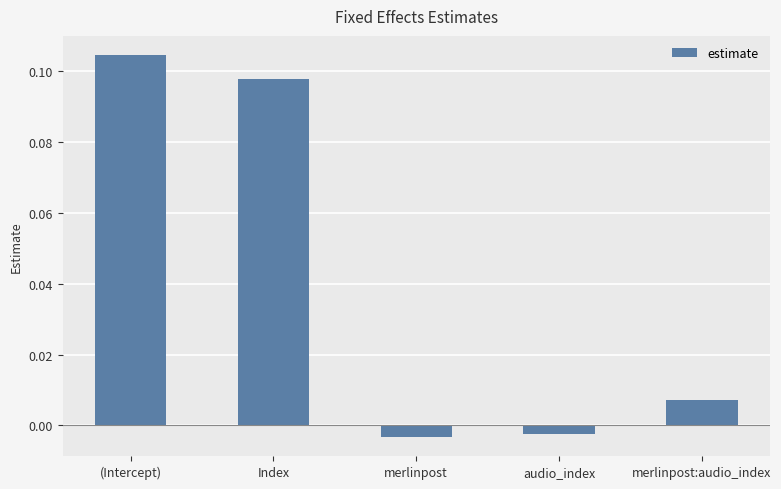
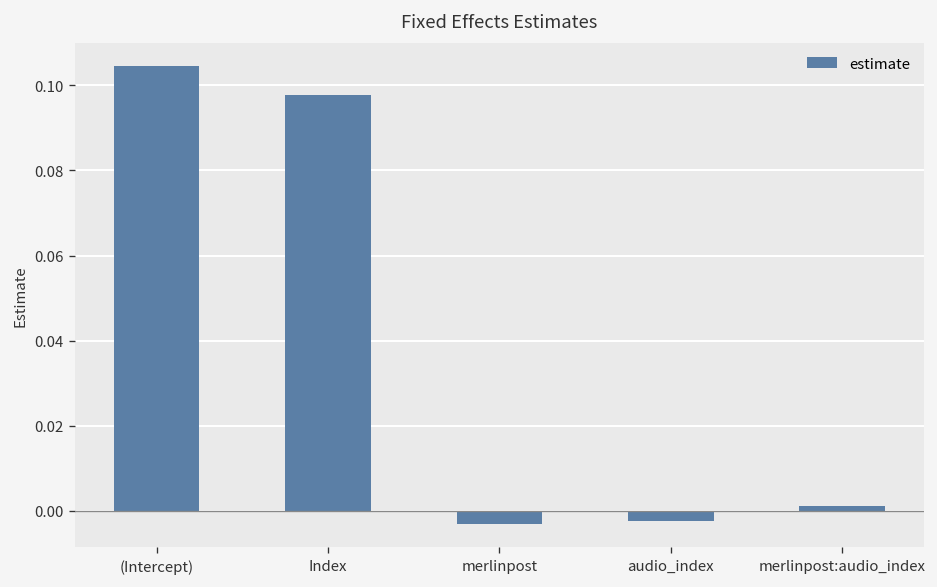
merlinpost:audio_index: 0.007 -> 0.001
